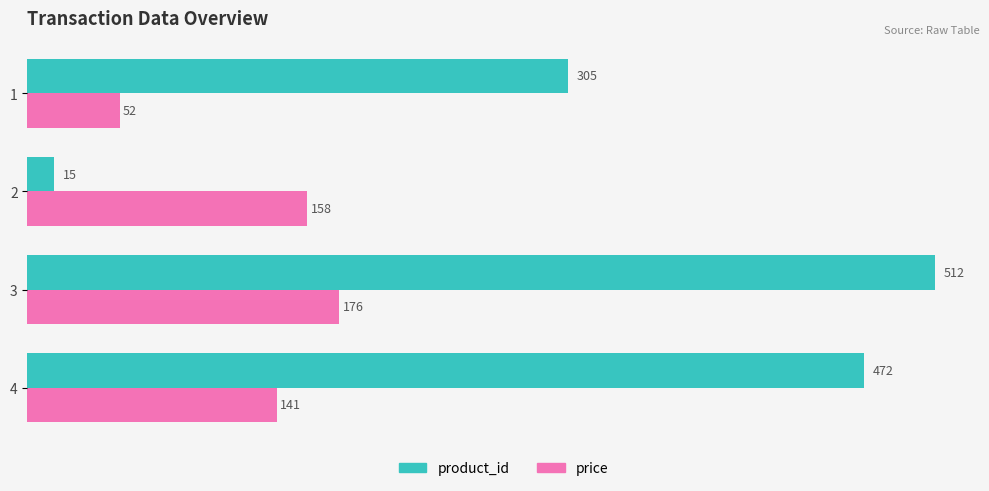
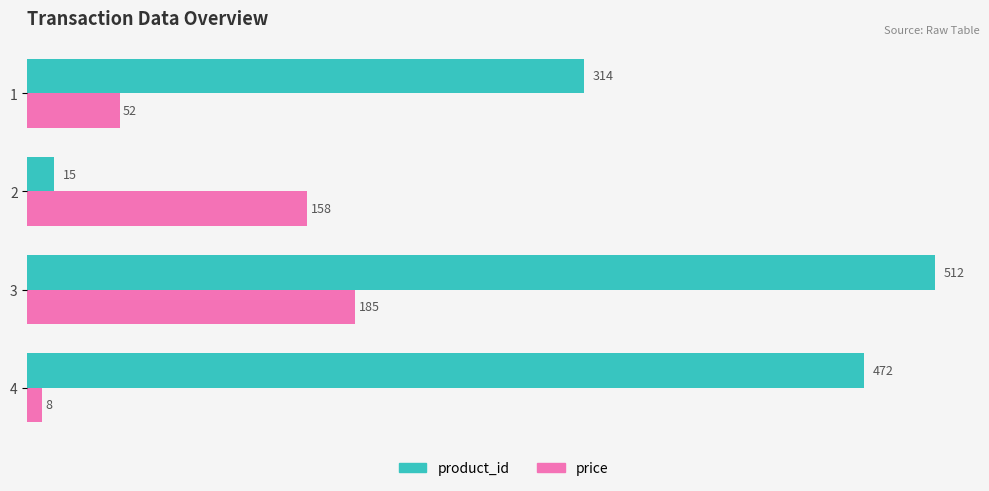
product_id, 1: 305 -> 314
price, 3: 176 -> 185
price, 4: 141 -> 8
